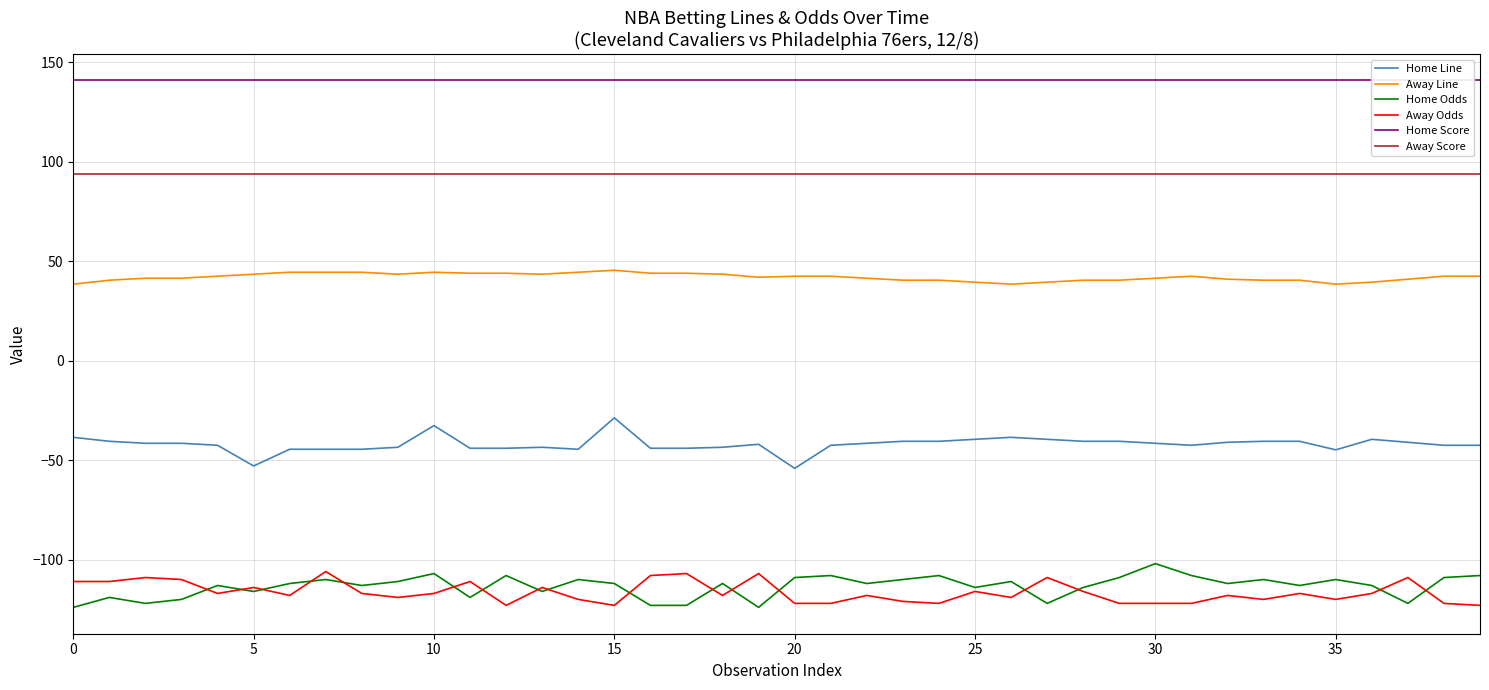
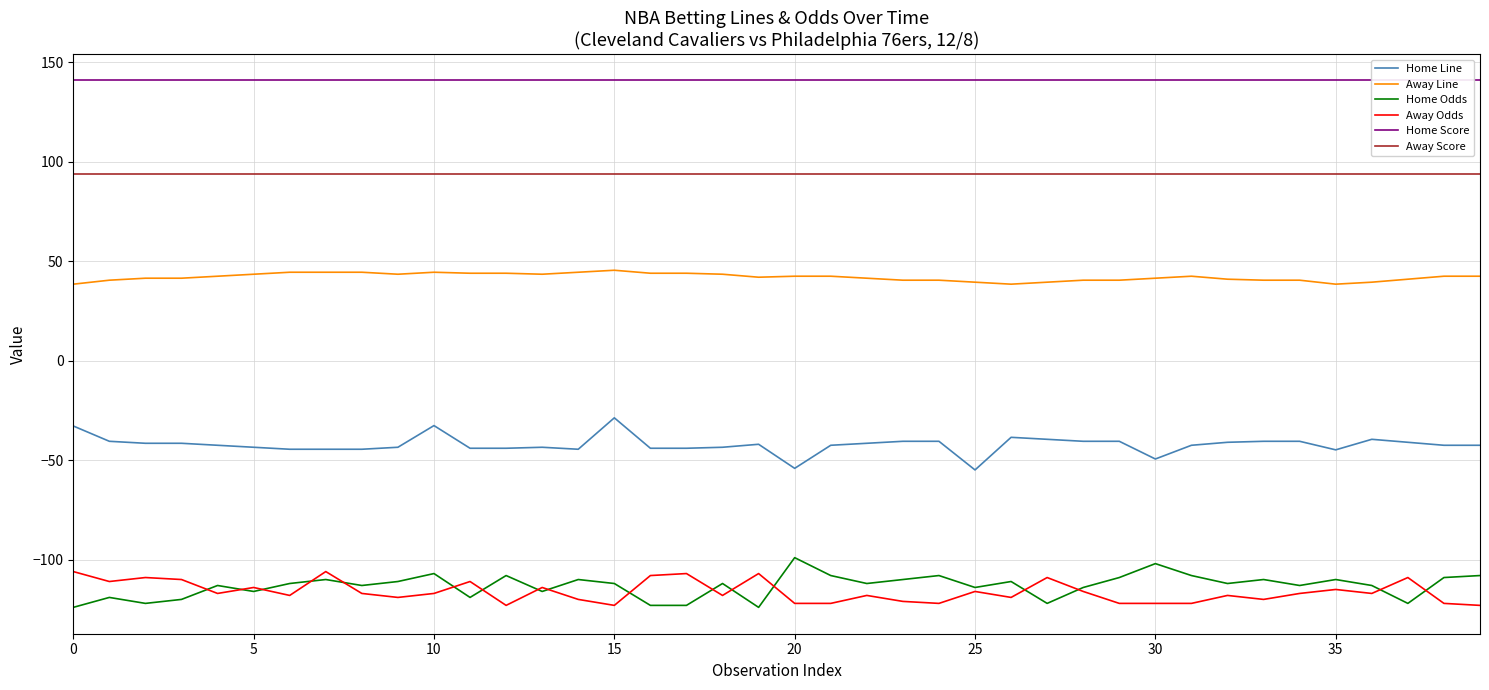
Home Line, 0: -39 -> -33
Away Odds, 0: -111 -> -106
Home Line, 5: -53 -> -44
Home Odds, 20: -109 -> -99
Home Line, 25: -40 -> -55
Home Line, 30: -42 -> -49
Away Odds, 35: -120 -> -115
